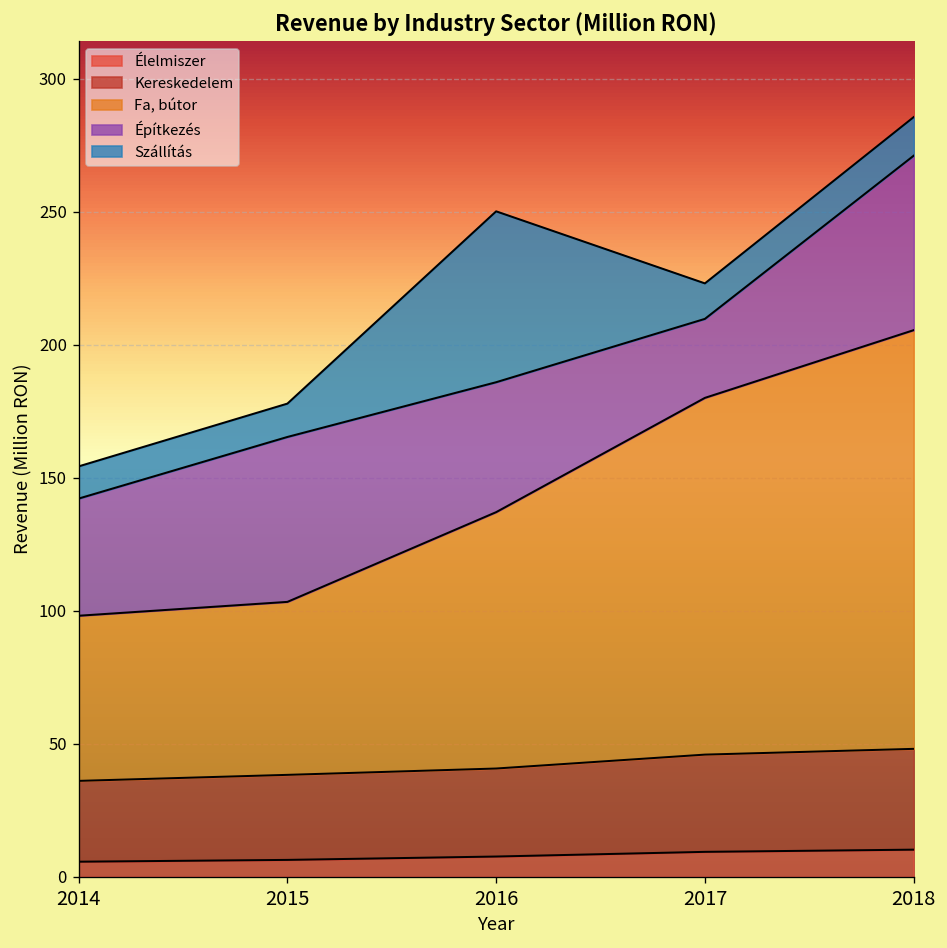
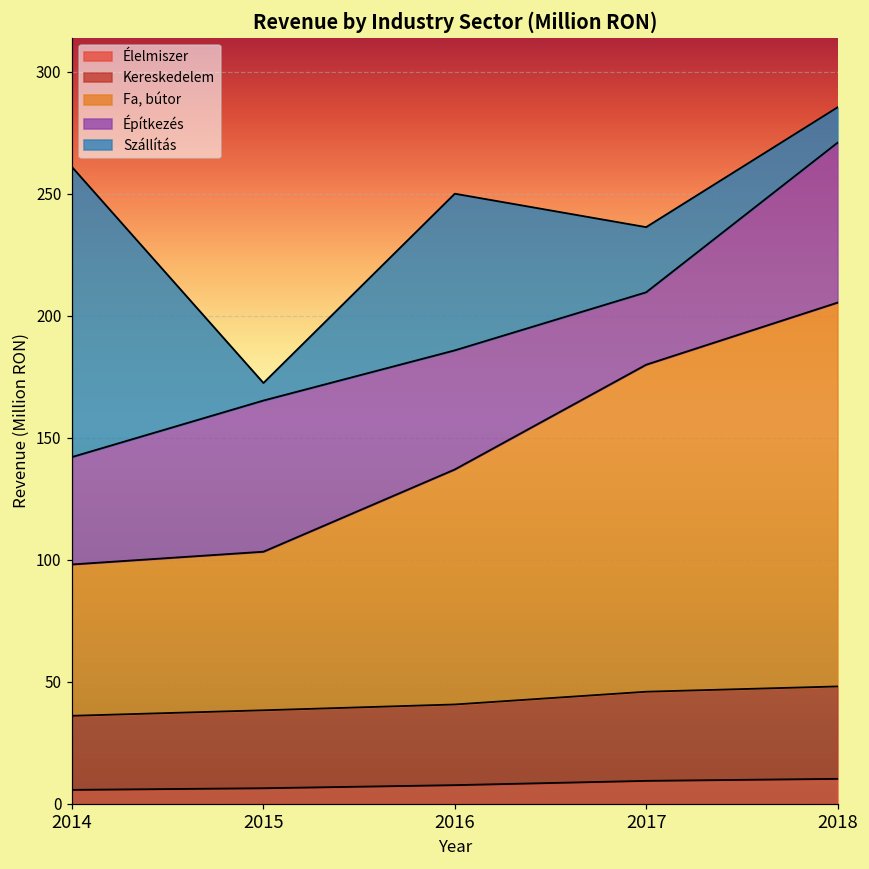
Szállítás, 2014: 12 -> 119
Szállítás, 2015: 13 -> 7
Szállítás, 2017: 13 -> 27
